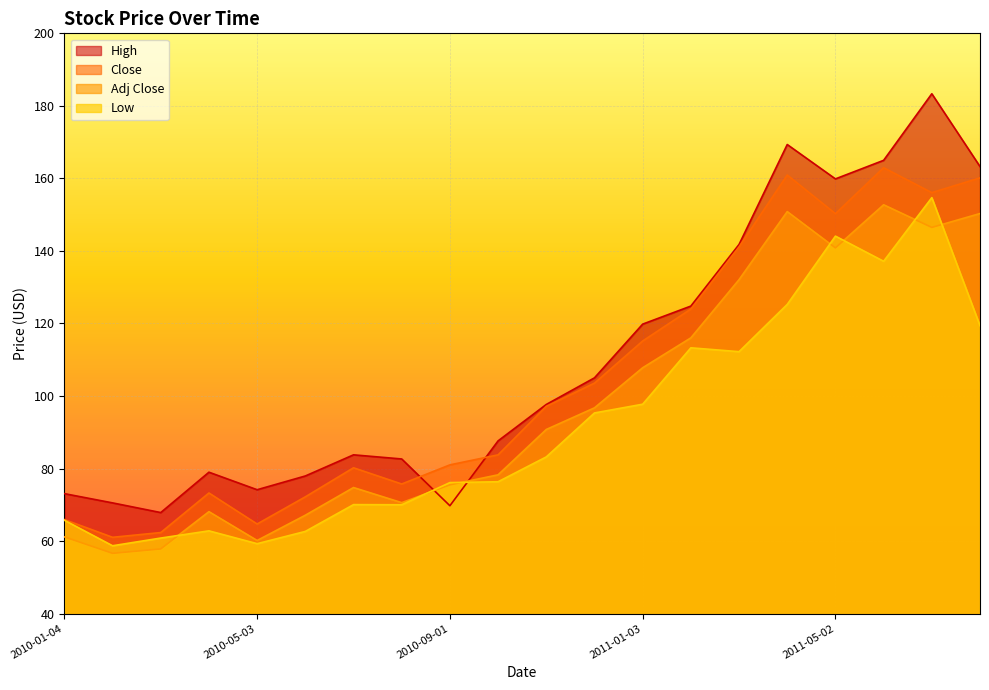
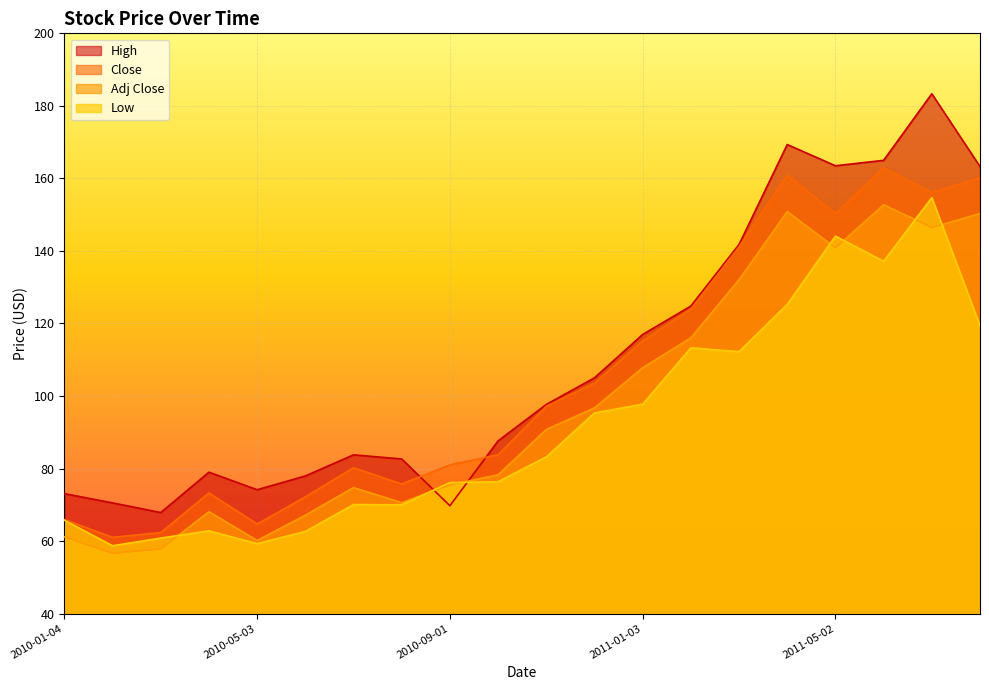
High, 2011-01-03: 120 -> 117
High, 2011-05-02: 160 -> 163
